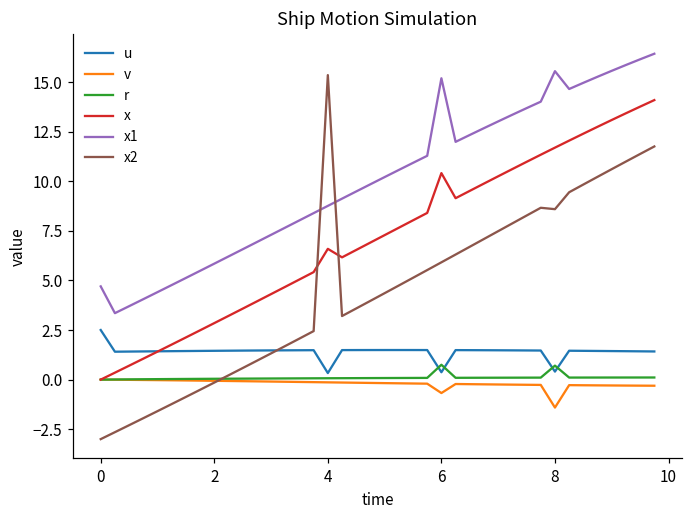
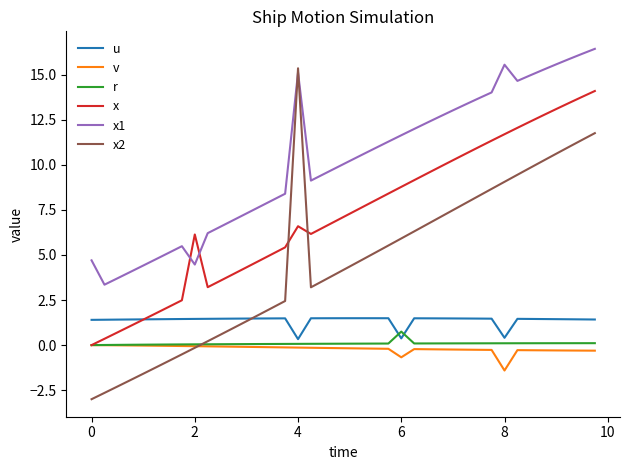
u, 0: 2.5 -> 1.4
x, 2: 2.8 -> 6.1
x1, 2: 5.8 -> 4.5
x1, 4: 8.8 -> 15.1
x, 6: 10.4 -> 8.8
x1, 6: 15.2 -> 11.6
r, 8: 0.7 -> 0.1
x2, 8: 8.6 -> 9.1
